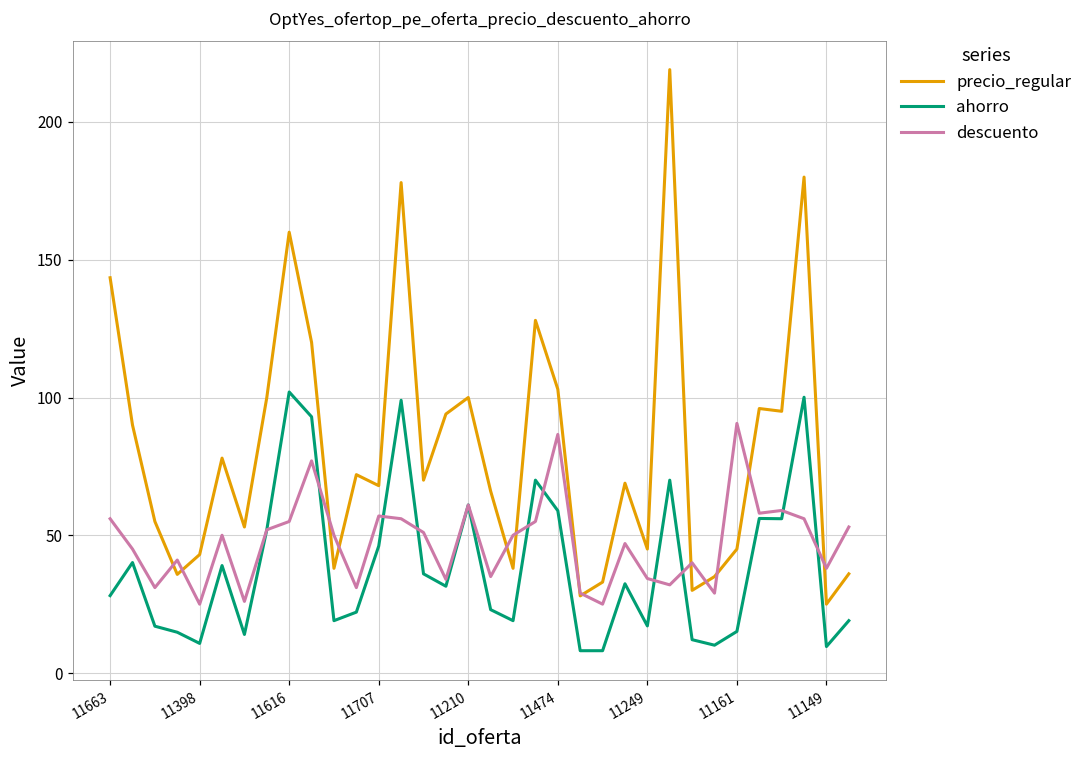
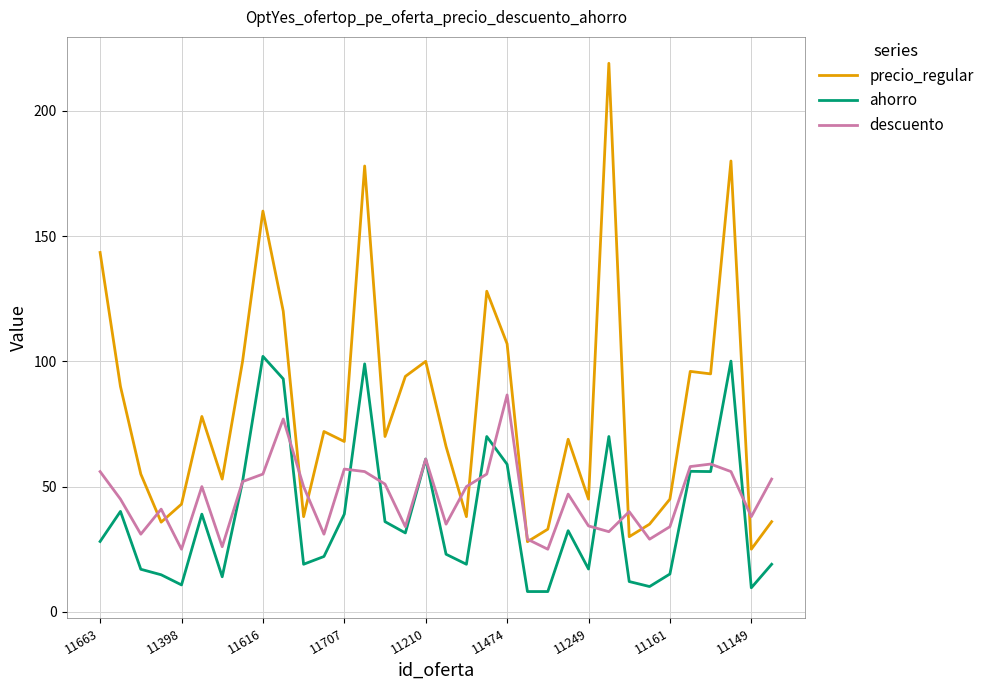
ahorro, 11707: 46 -> 39
precio_regular, 11474: 103 -> 107
descuento, 11161: 91 -> 34
